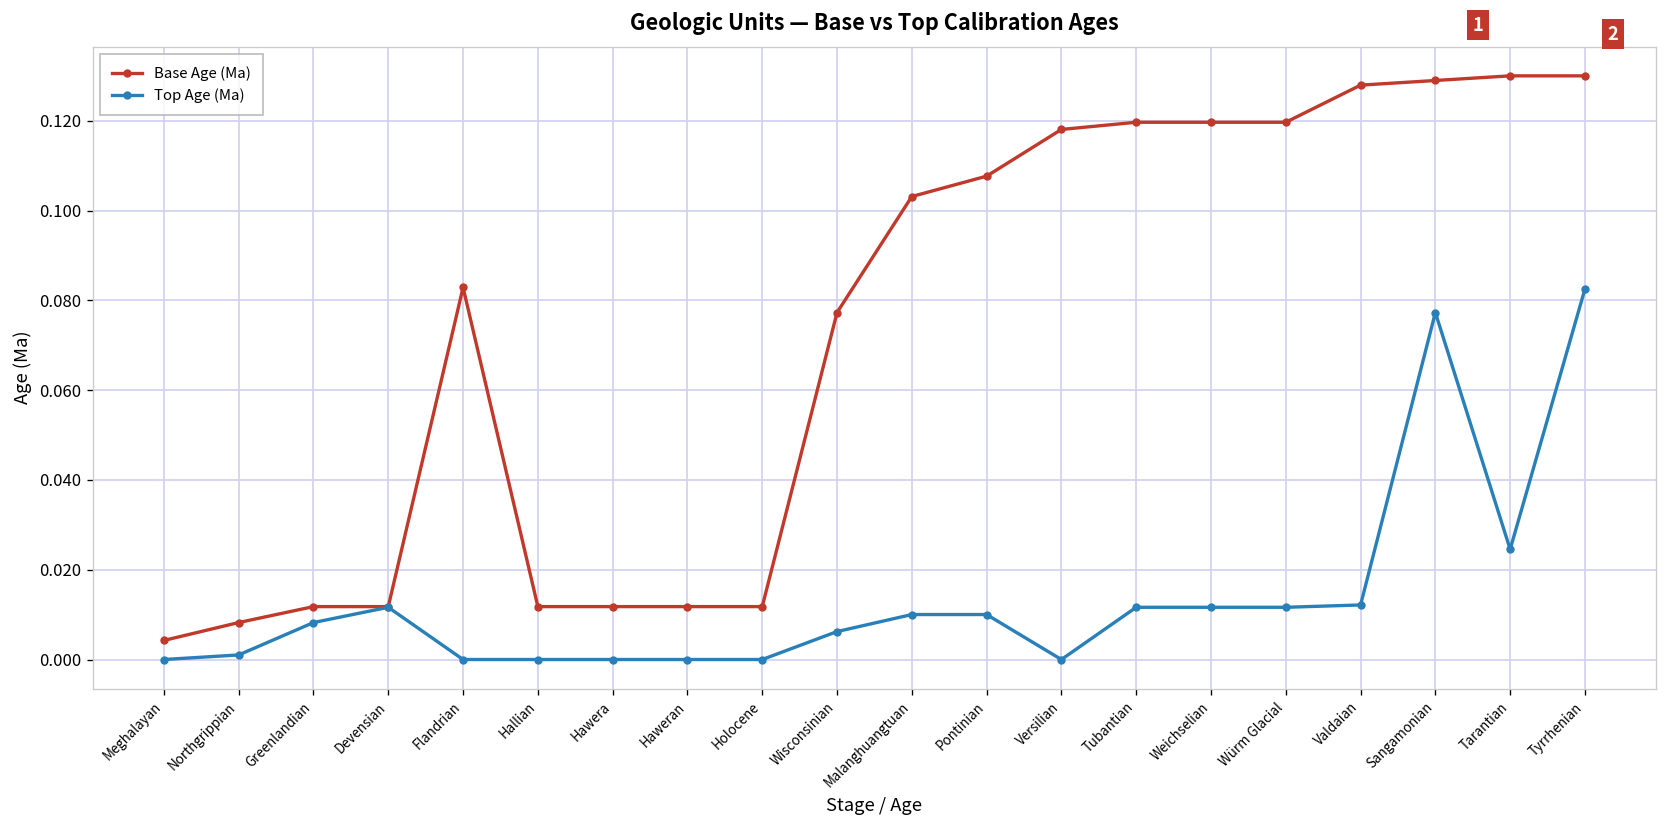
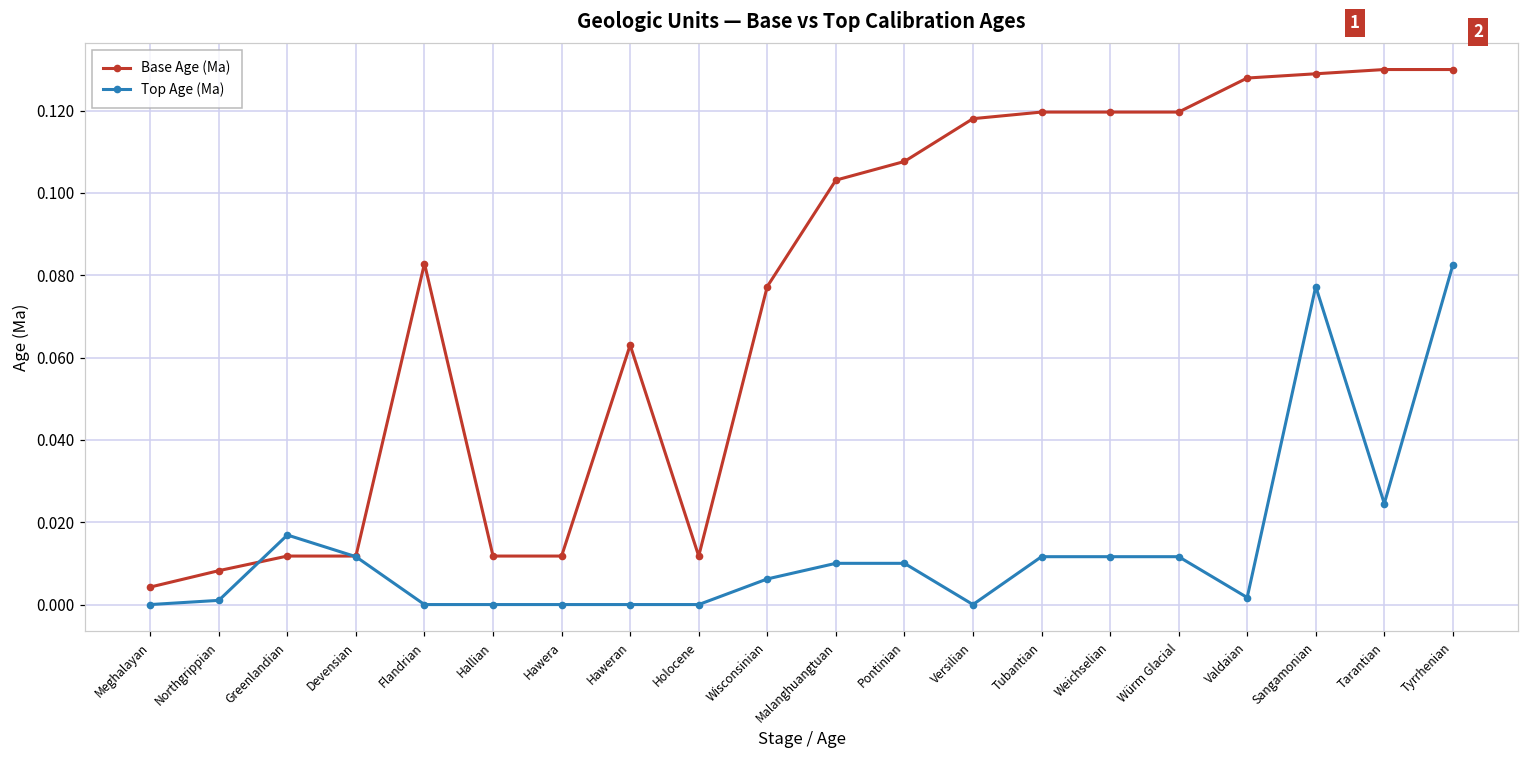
Top Age (Ma), Greenlandian: 0.008 -> 0.017
Base Age (Ma), Haweran: 0.012 -> 0.063
Top Age (Ma), Valdaian: 0.012 -> 0.002
